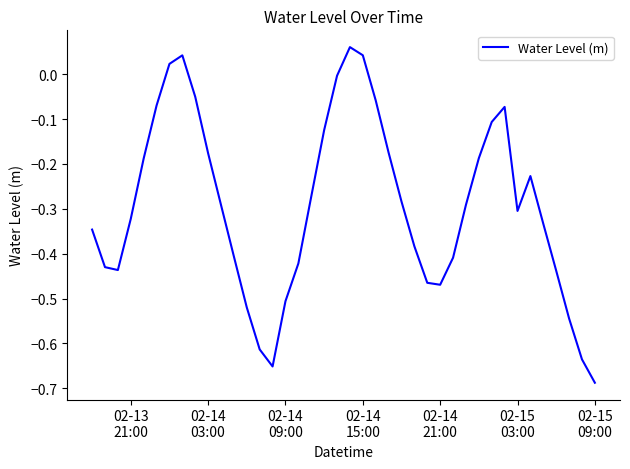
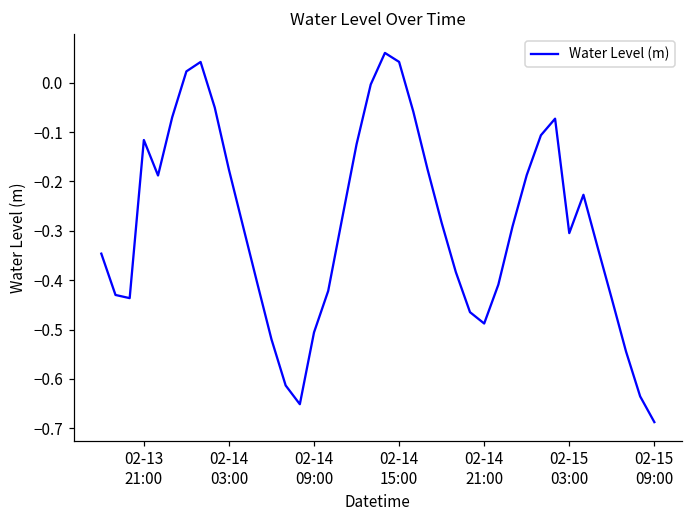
02-13 21:00: -0.32 -> -0.12
02-14 21:00: -0.47 -> -0.49
